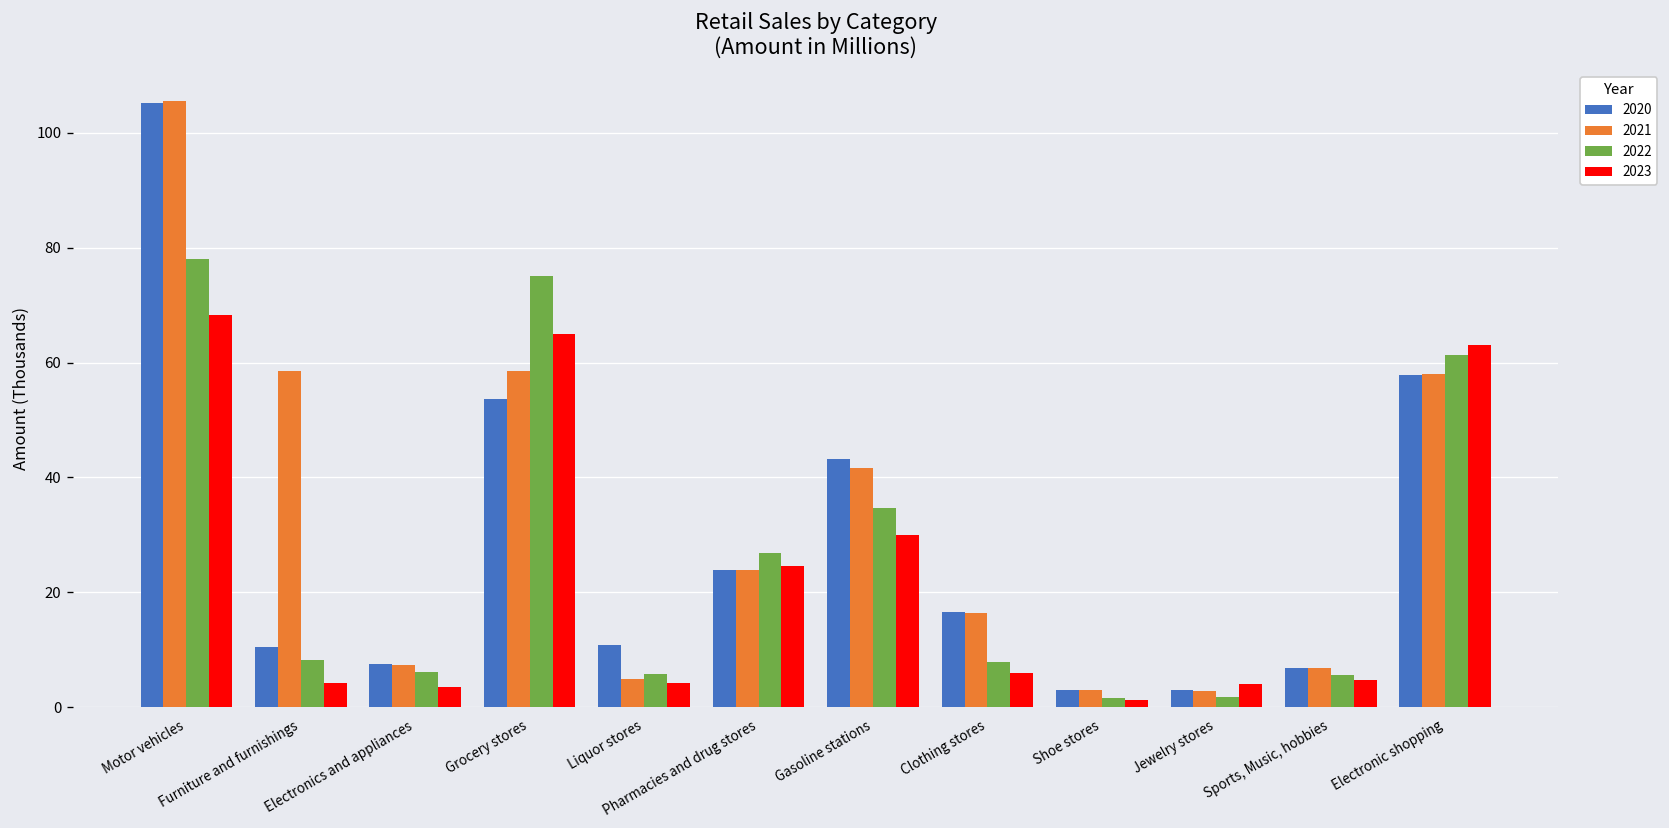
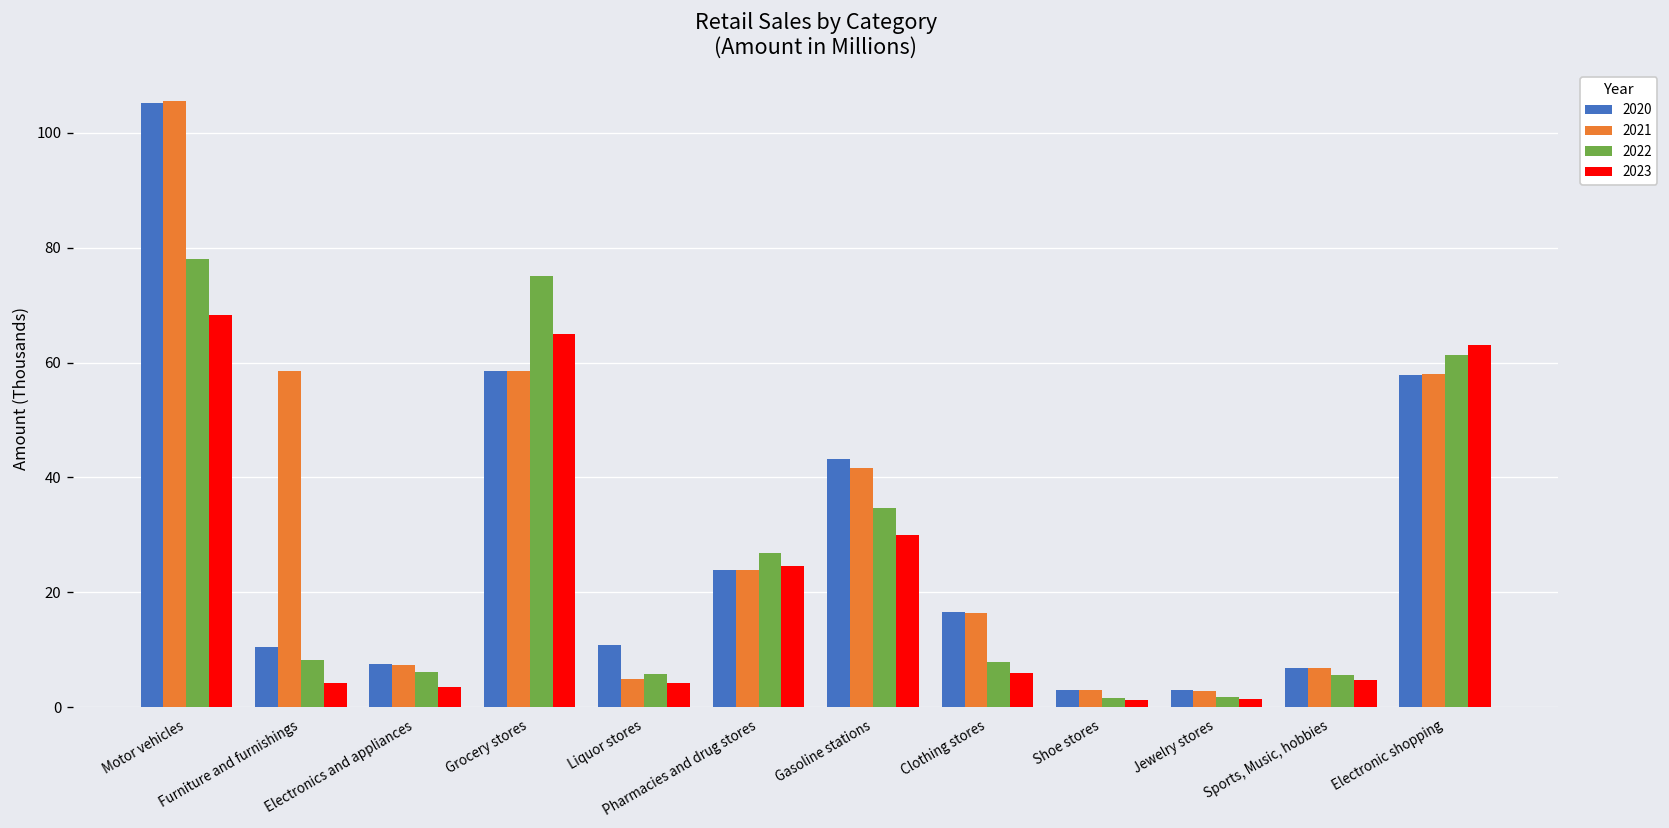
2020, Grocery stores: 54 -> 59
2023, Jewelry stores: 4 -> 2
